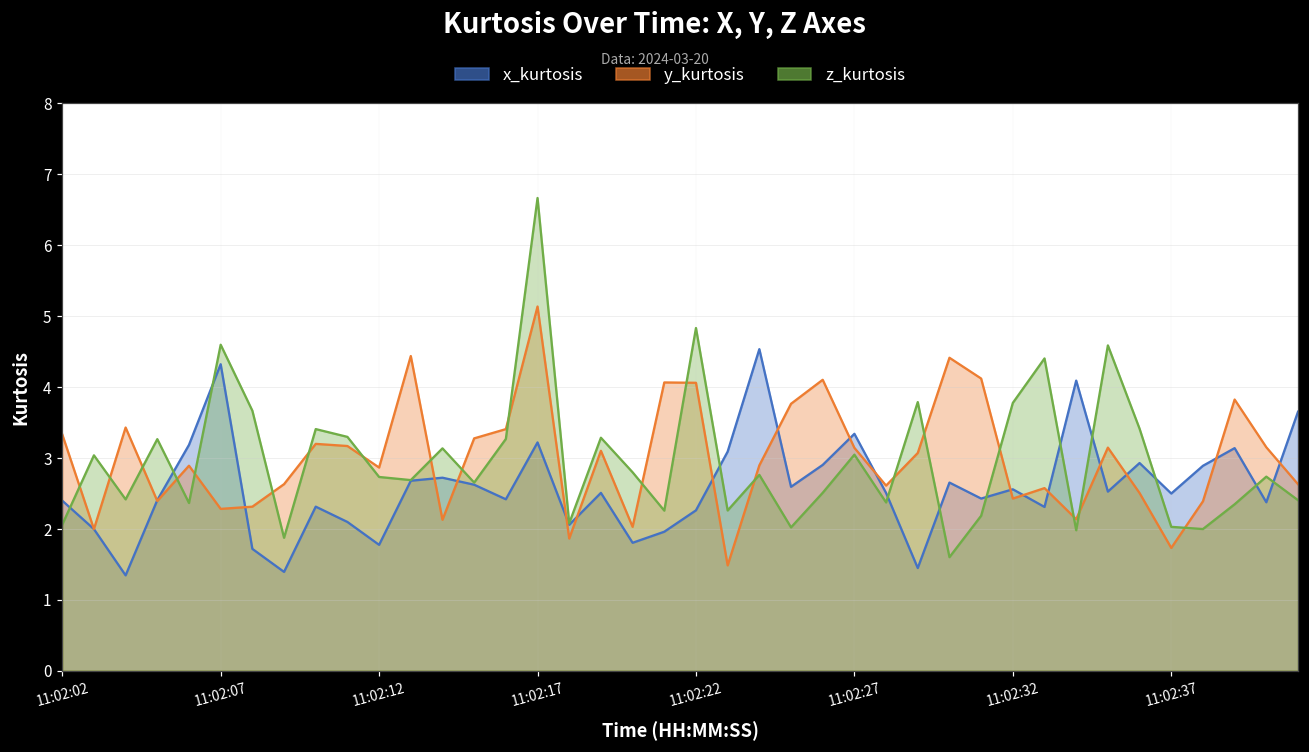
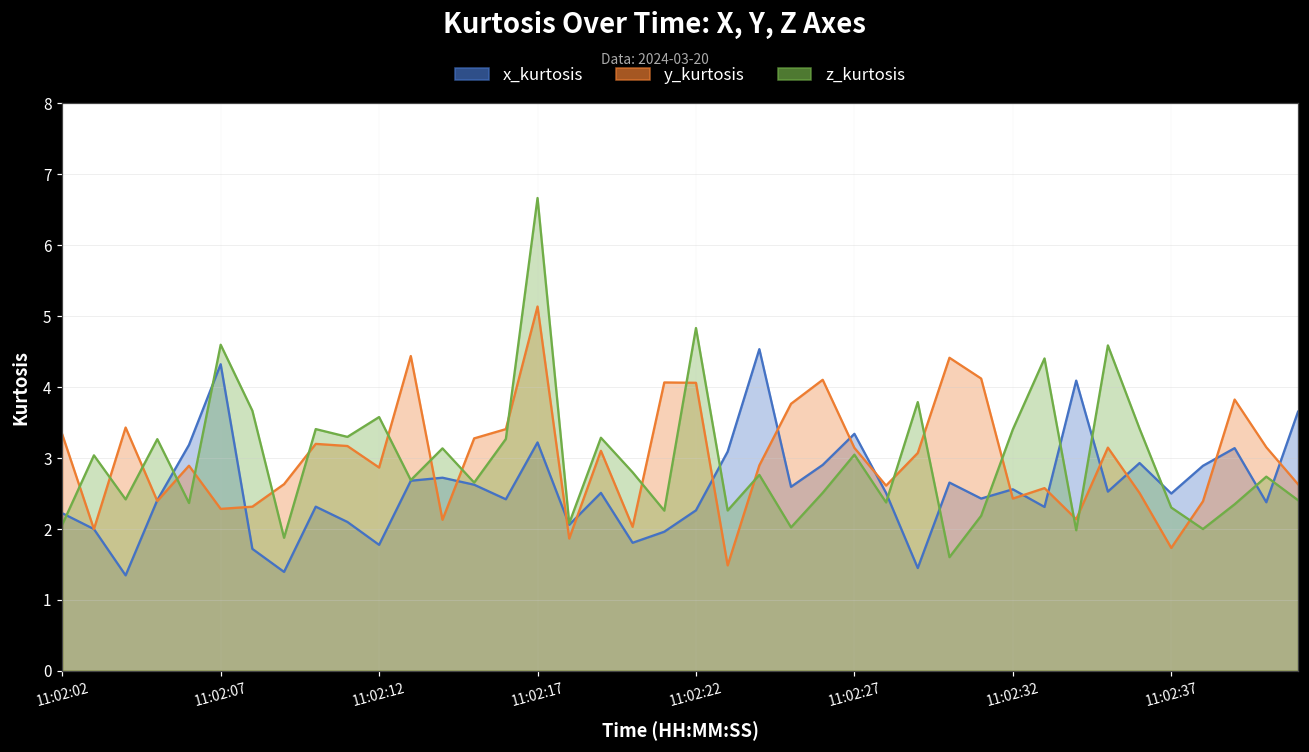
x_kurtosis, 11:02:02: 2.4 -> 2.2
z_kurtosis, 11:02:12: 2.7 -> 3.6
z_kurtosis, 11:02:32: 3.8 -> 3.4
z_kurtosis, 11:02:37: 2.0 -> 2.3
